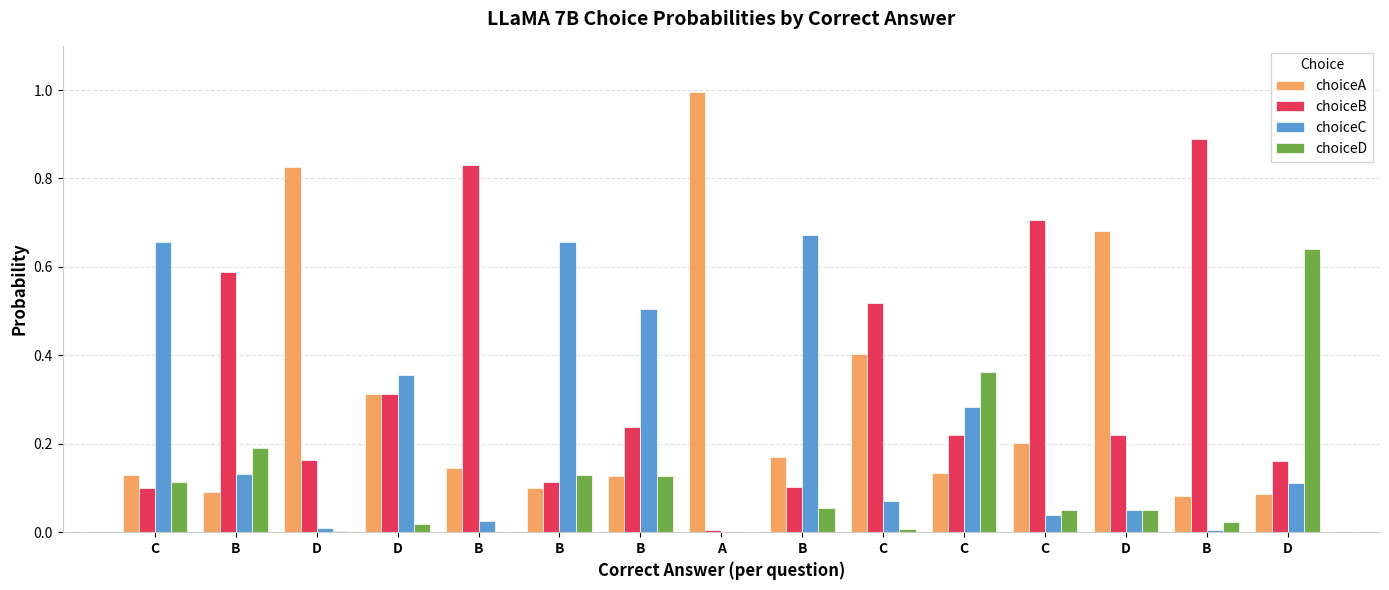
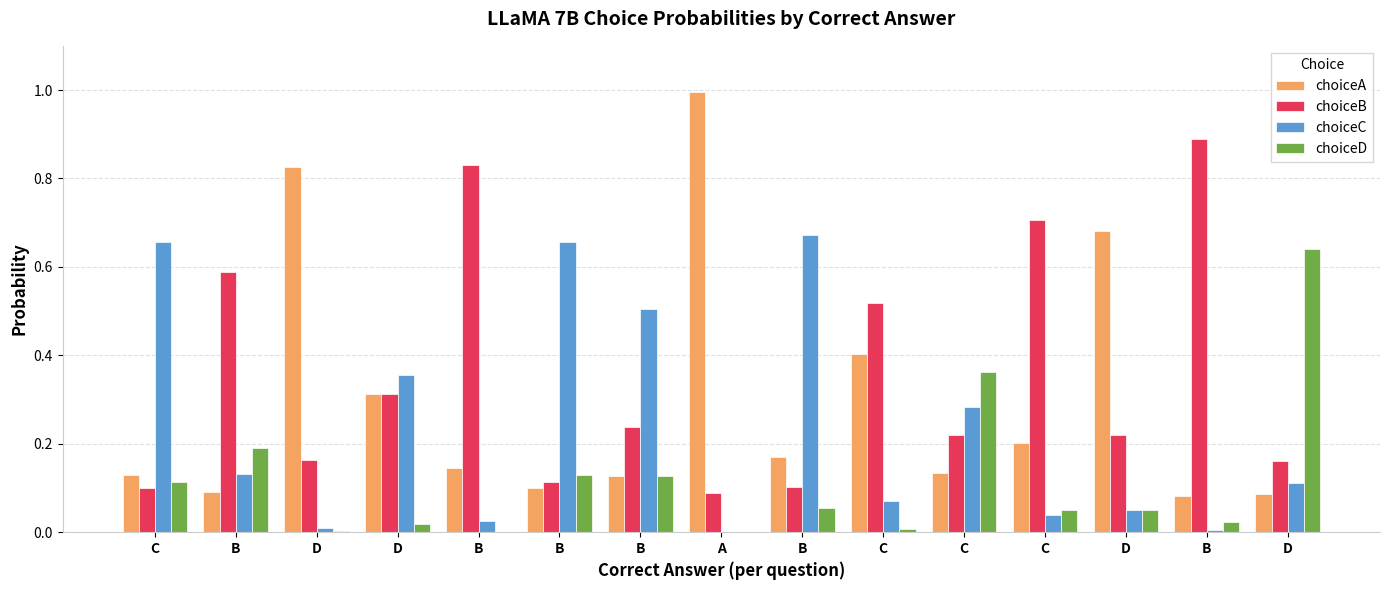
choiceB, A: 0.01 -> 0.09
